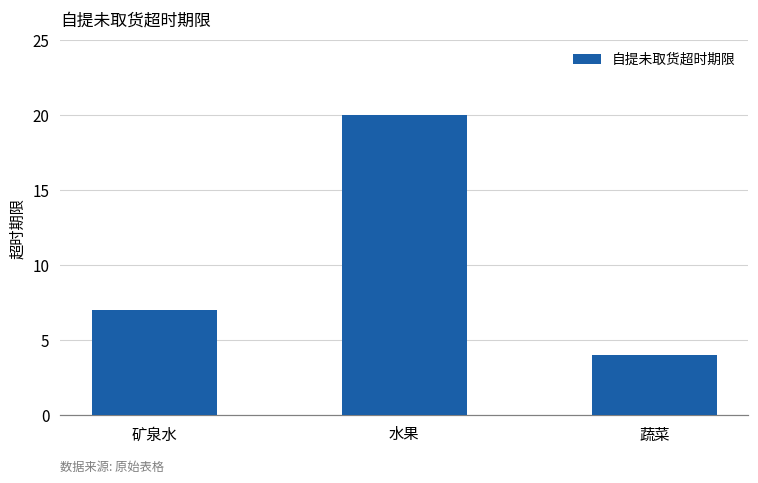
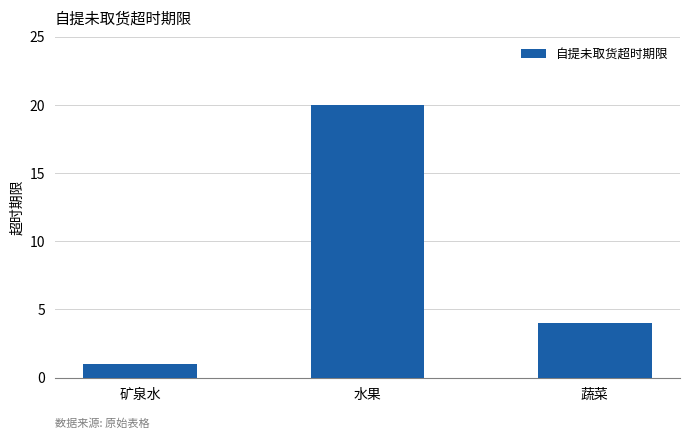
矿泉水: 7 -> 1
